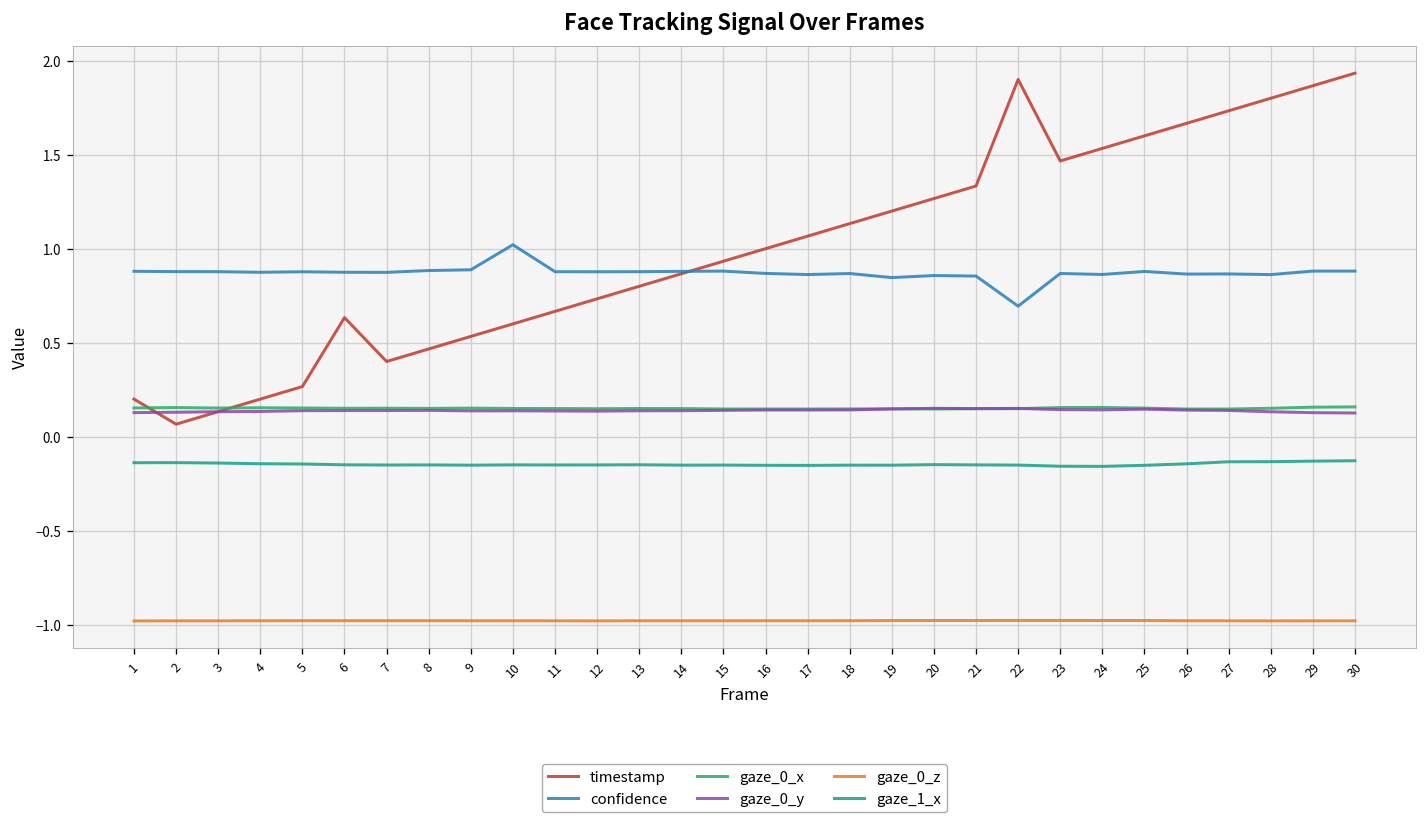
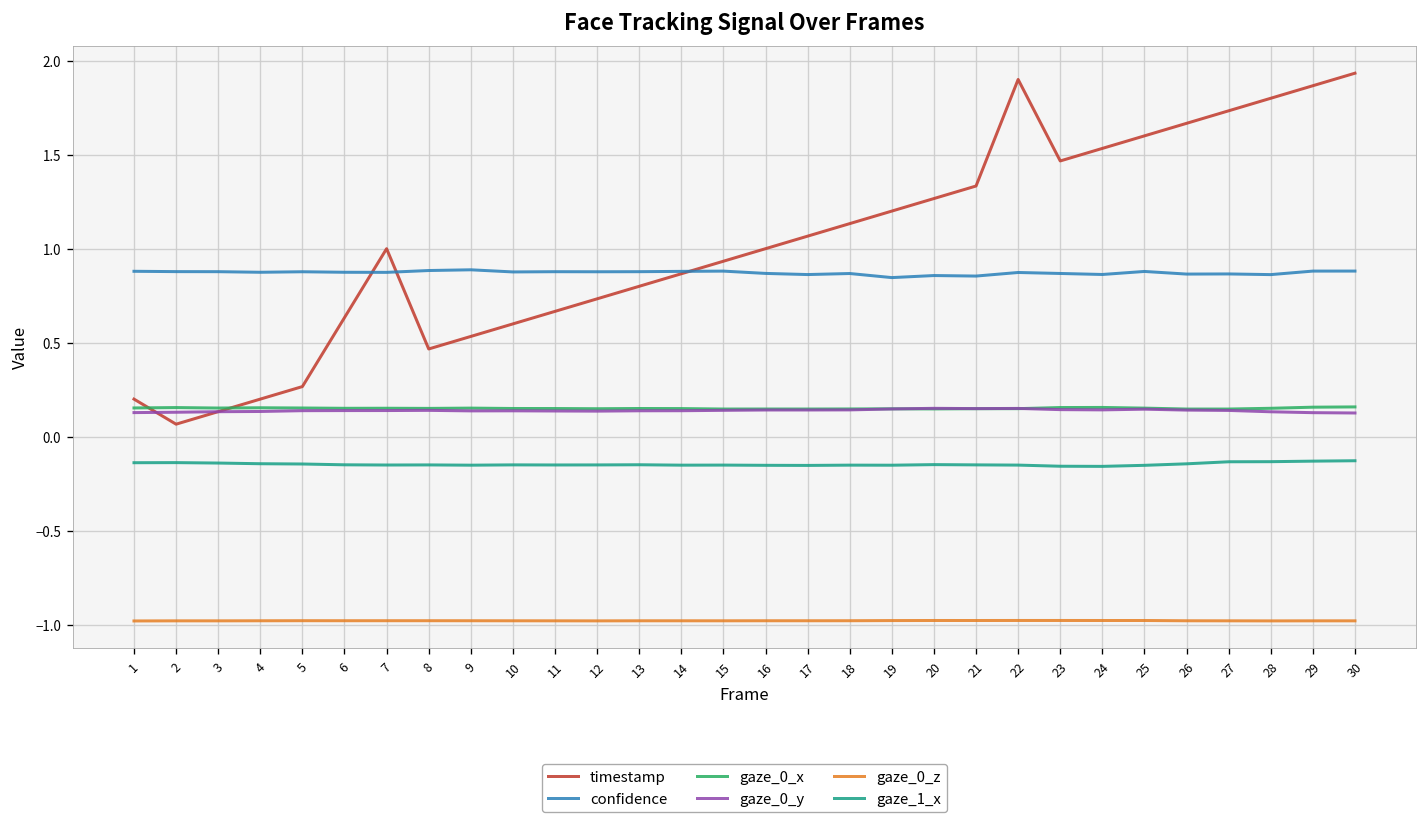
timestamp, 7: 0.4 -> 1.0
confidence, 10: 1.02 -> 0.88
confidence, 22: 0.69 -> 0.87
